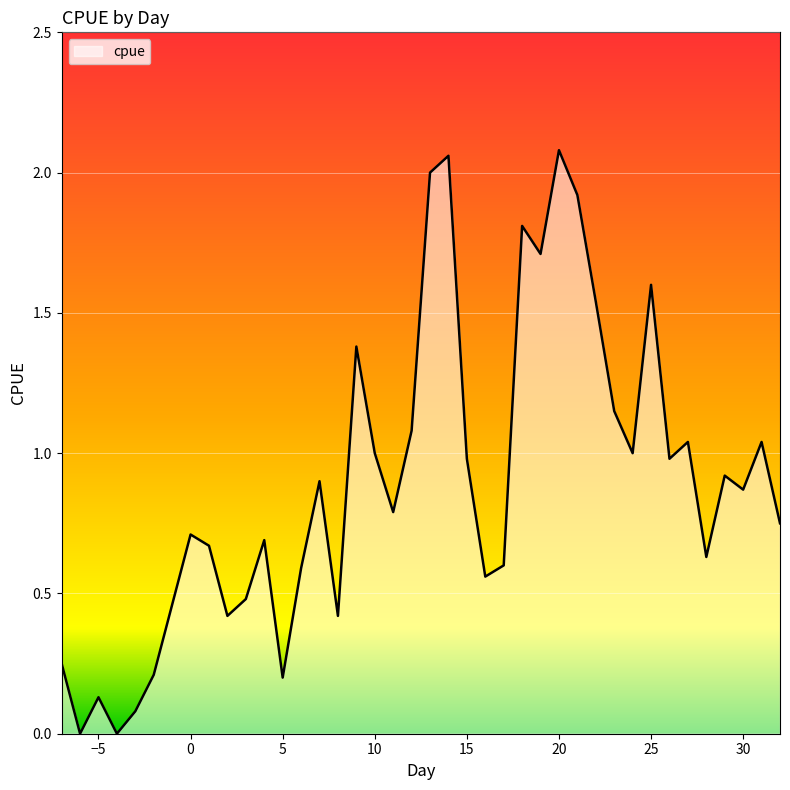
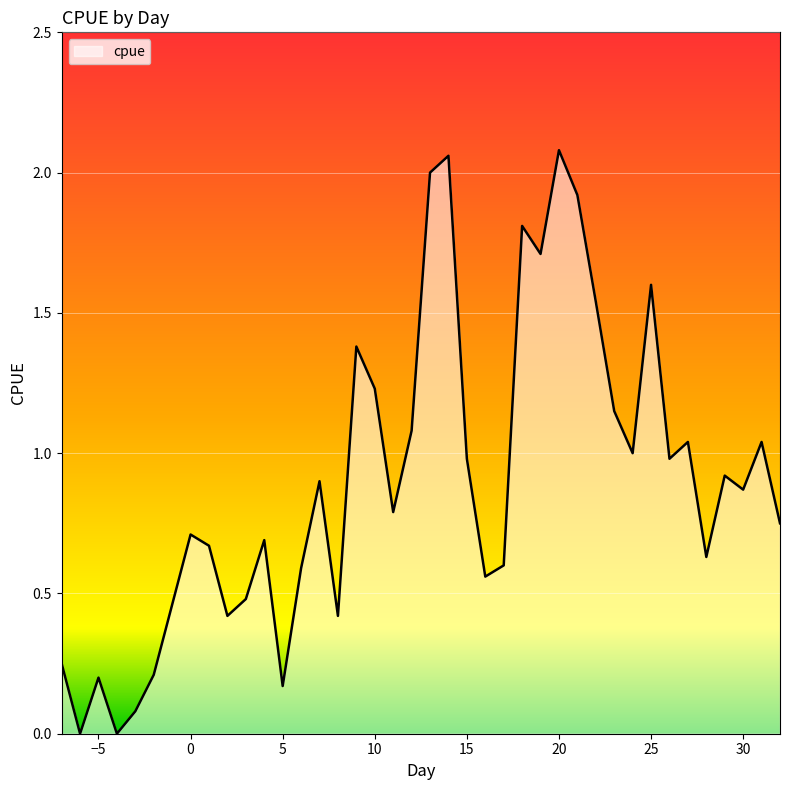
−5: 0.13 -> 0.20
5: 0.20 -> 0.17
10: 1.00 -> 1.23
